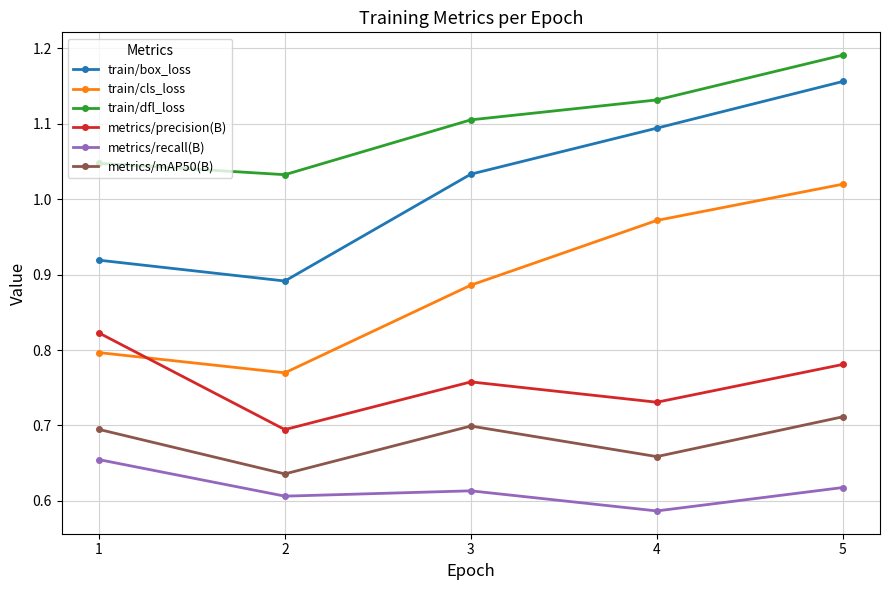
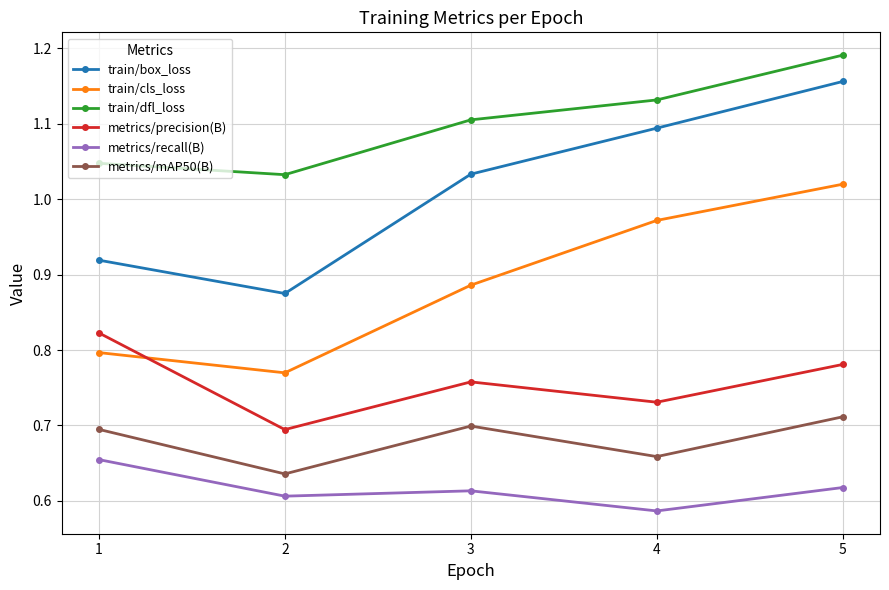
train/box_loss, 2: 0.89 -> 0.87
